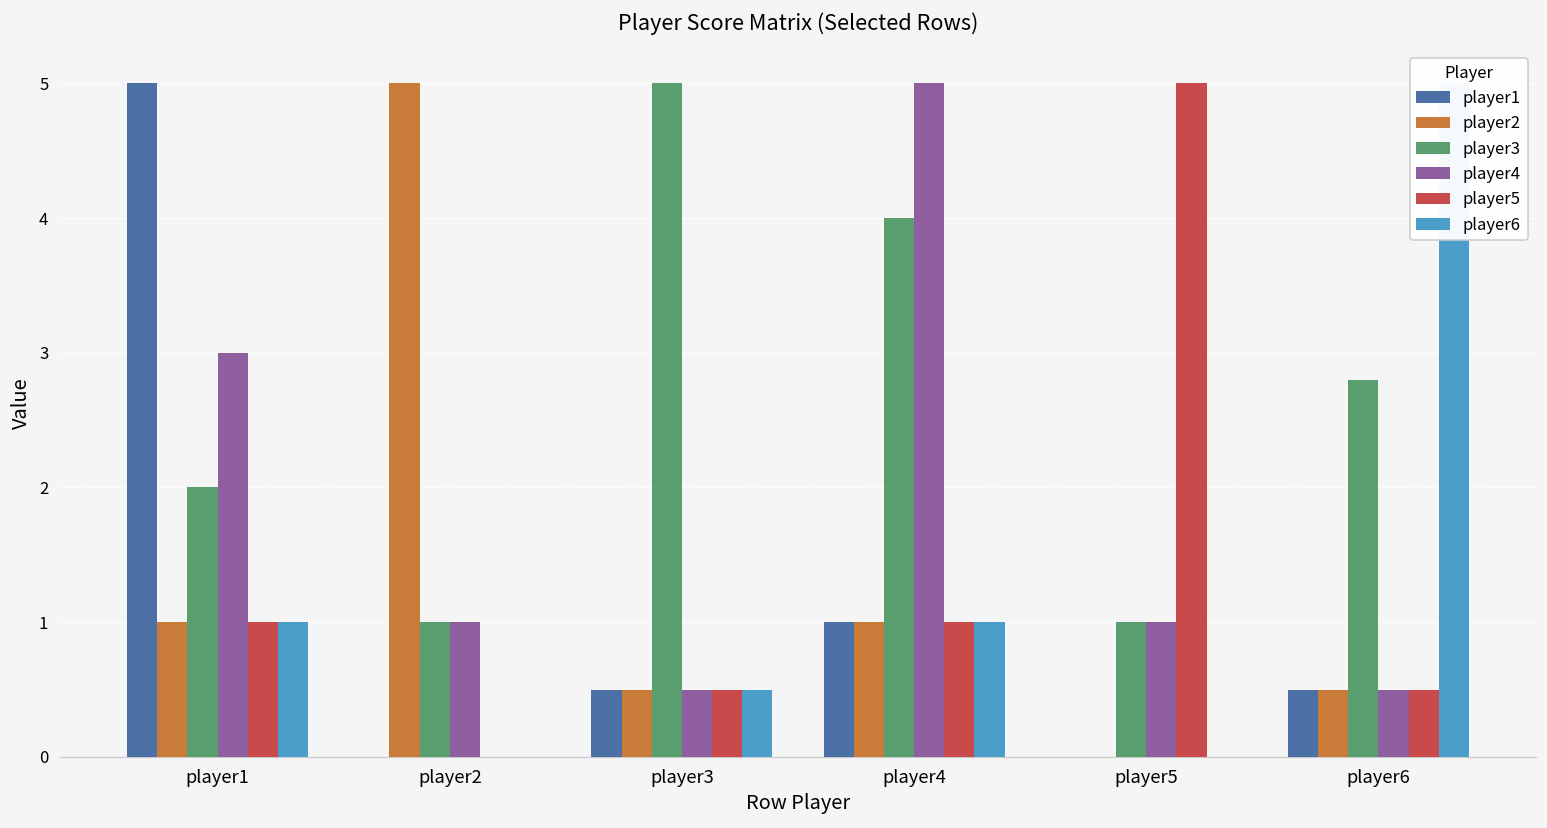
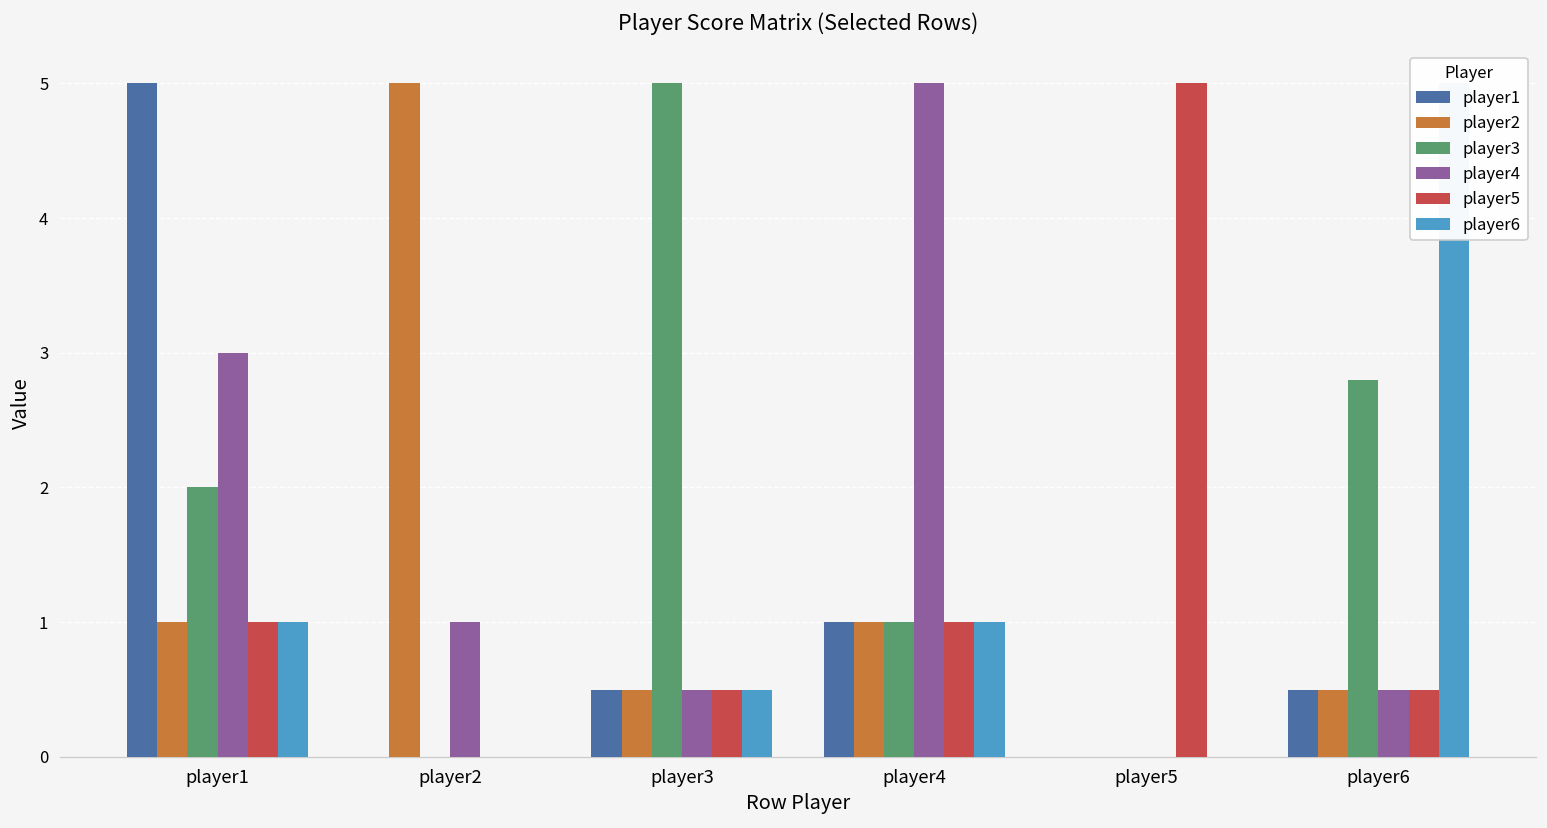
player3, player2: 1 -> 0
player3, player4: 4 -> 1
player3, player5: 1 -> 0
player4, player5: 1 -> 0
